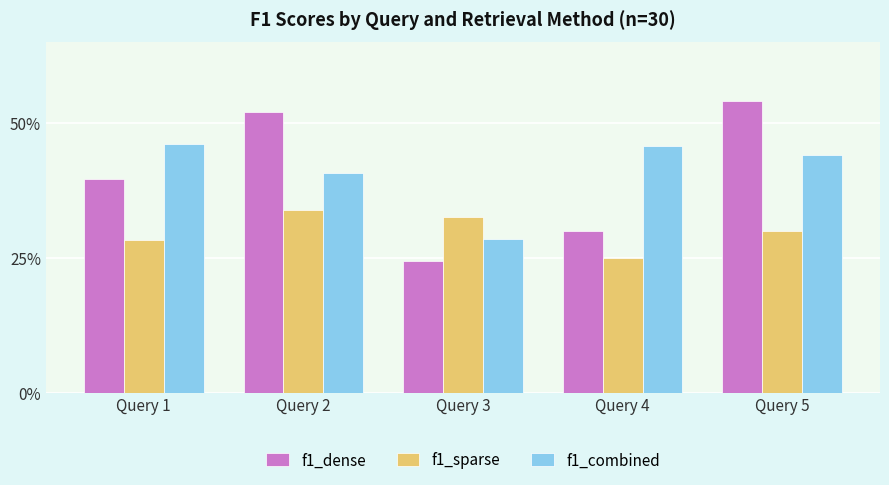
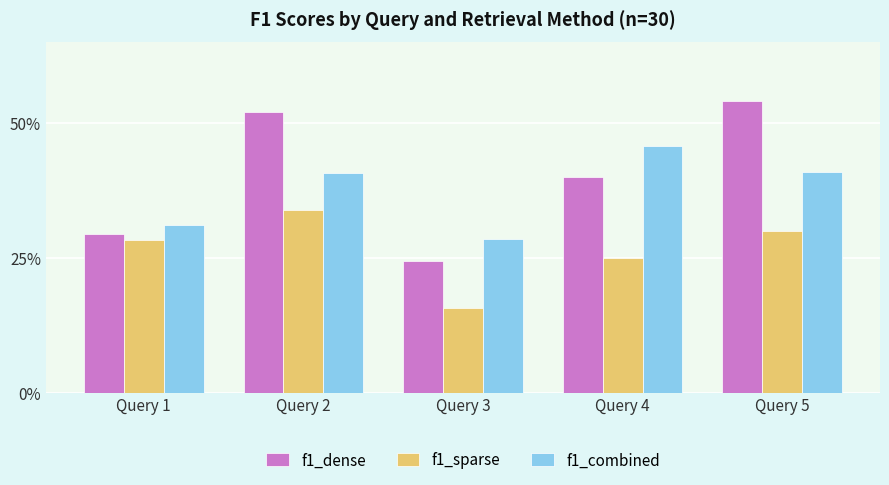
f1_dense, Query 1: 40% -> 29%
f1_combined, Query 1: 46% -> 31%
f1_sparse, Query 3: 33% -> 16%
f1_dense, Query 4: 30% -> 40%
f1_combined, Query 5: 44% -> 41%
